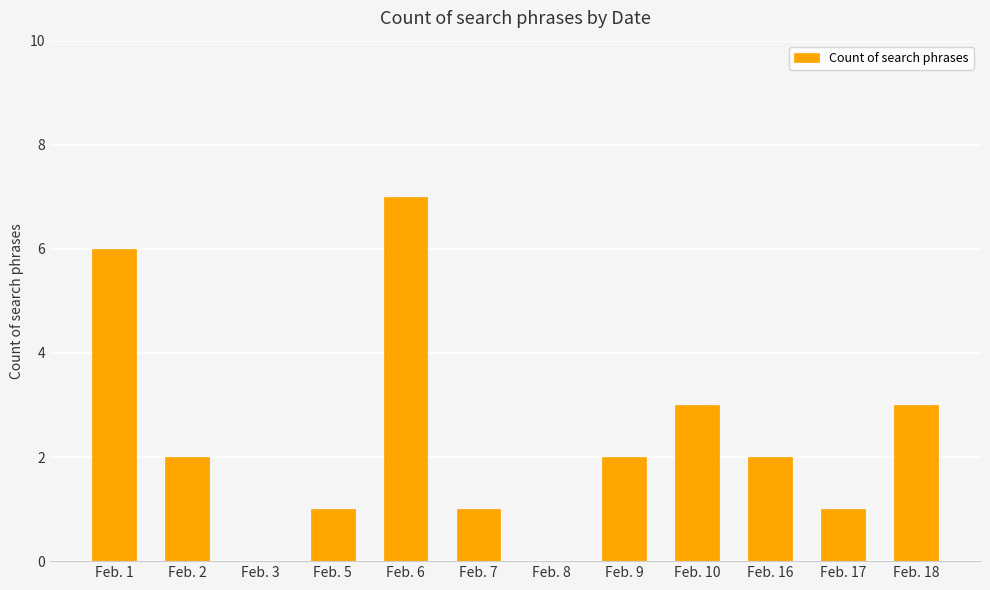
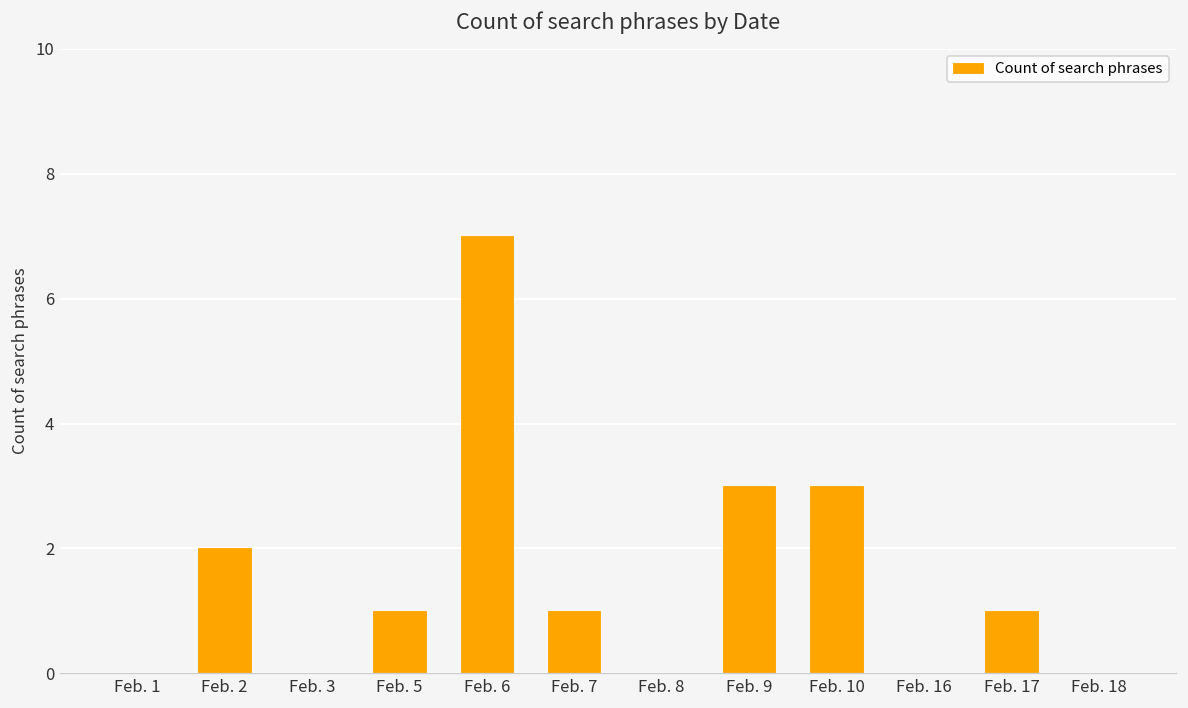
Feb. 1: 6 -> 0
Feb. 9: 2 -> 3
Feb. 16: 2 -> 0
Feb. 18: 3 -> 0
